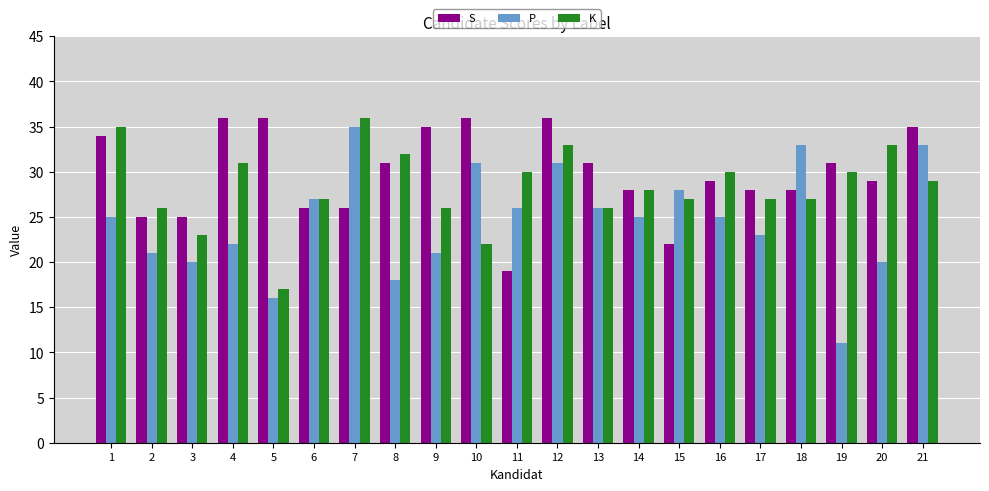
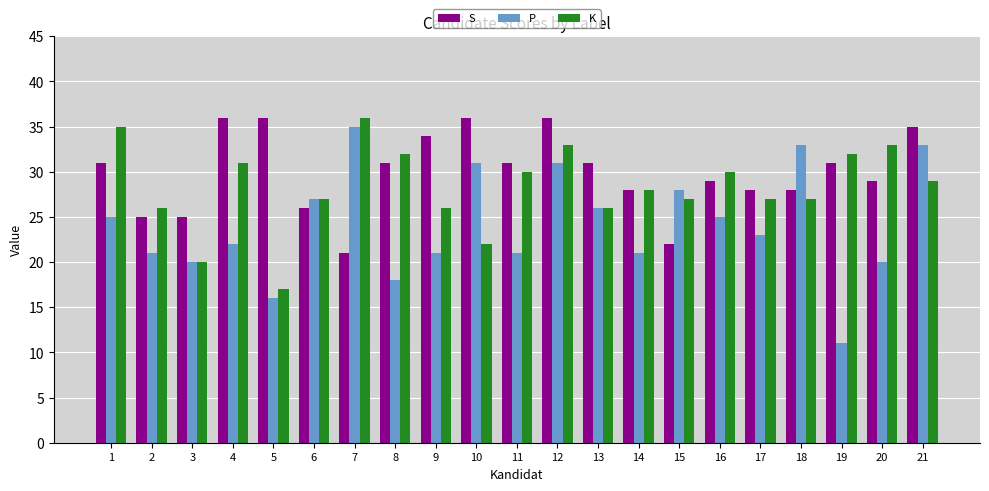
S, 1: 34 -> 31
K, 3: 23 -> 20
S, 7: 26 -> 21
S, 9: 35 -> 34
S, 11: 19 -> 31
P, 11: 26 -> 21
P, 14: 25 -> 21
K, 19: 30 -> 32
